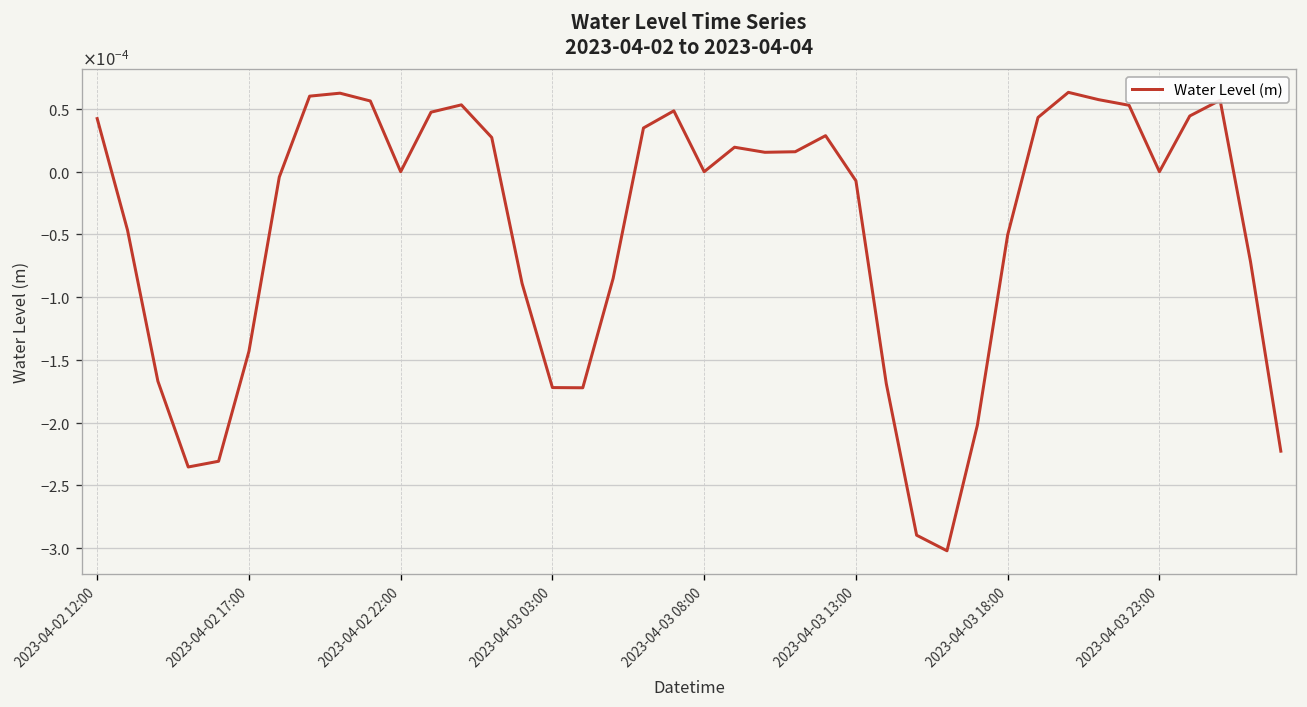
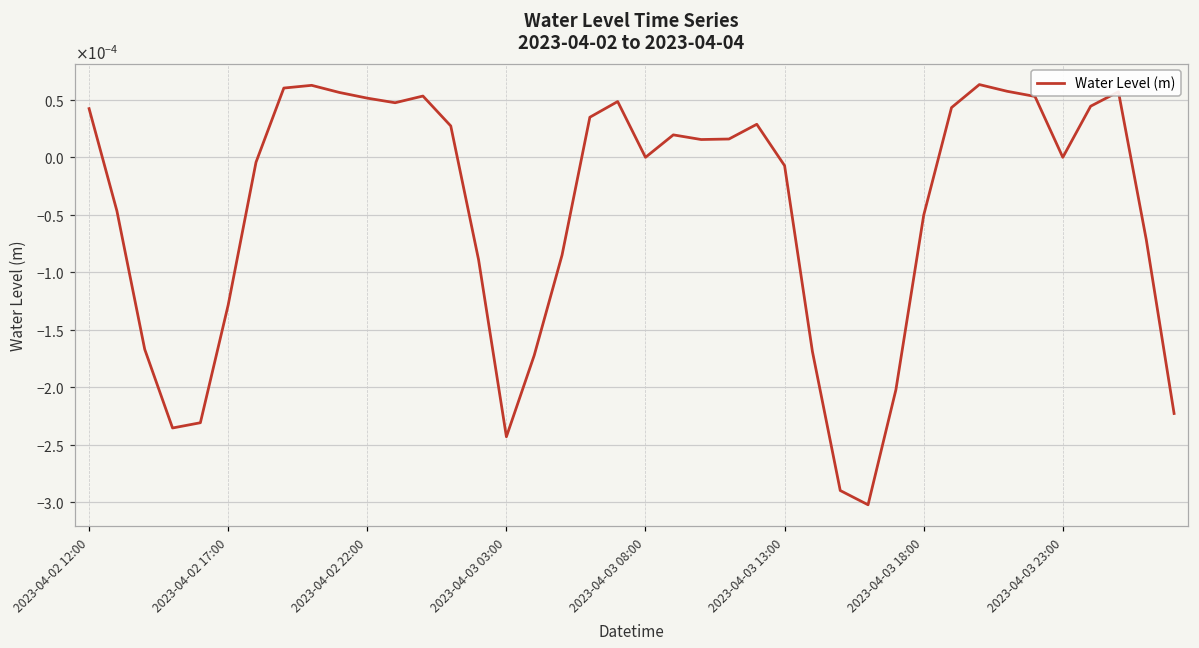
2023-04-02 17:00: -0.000143 -> -0.000128
2023-04-02 22:00: 0.0000 -> 0.0001
2023-04-03 03:00: -0.000172 -> -0.000243
